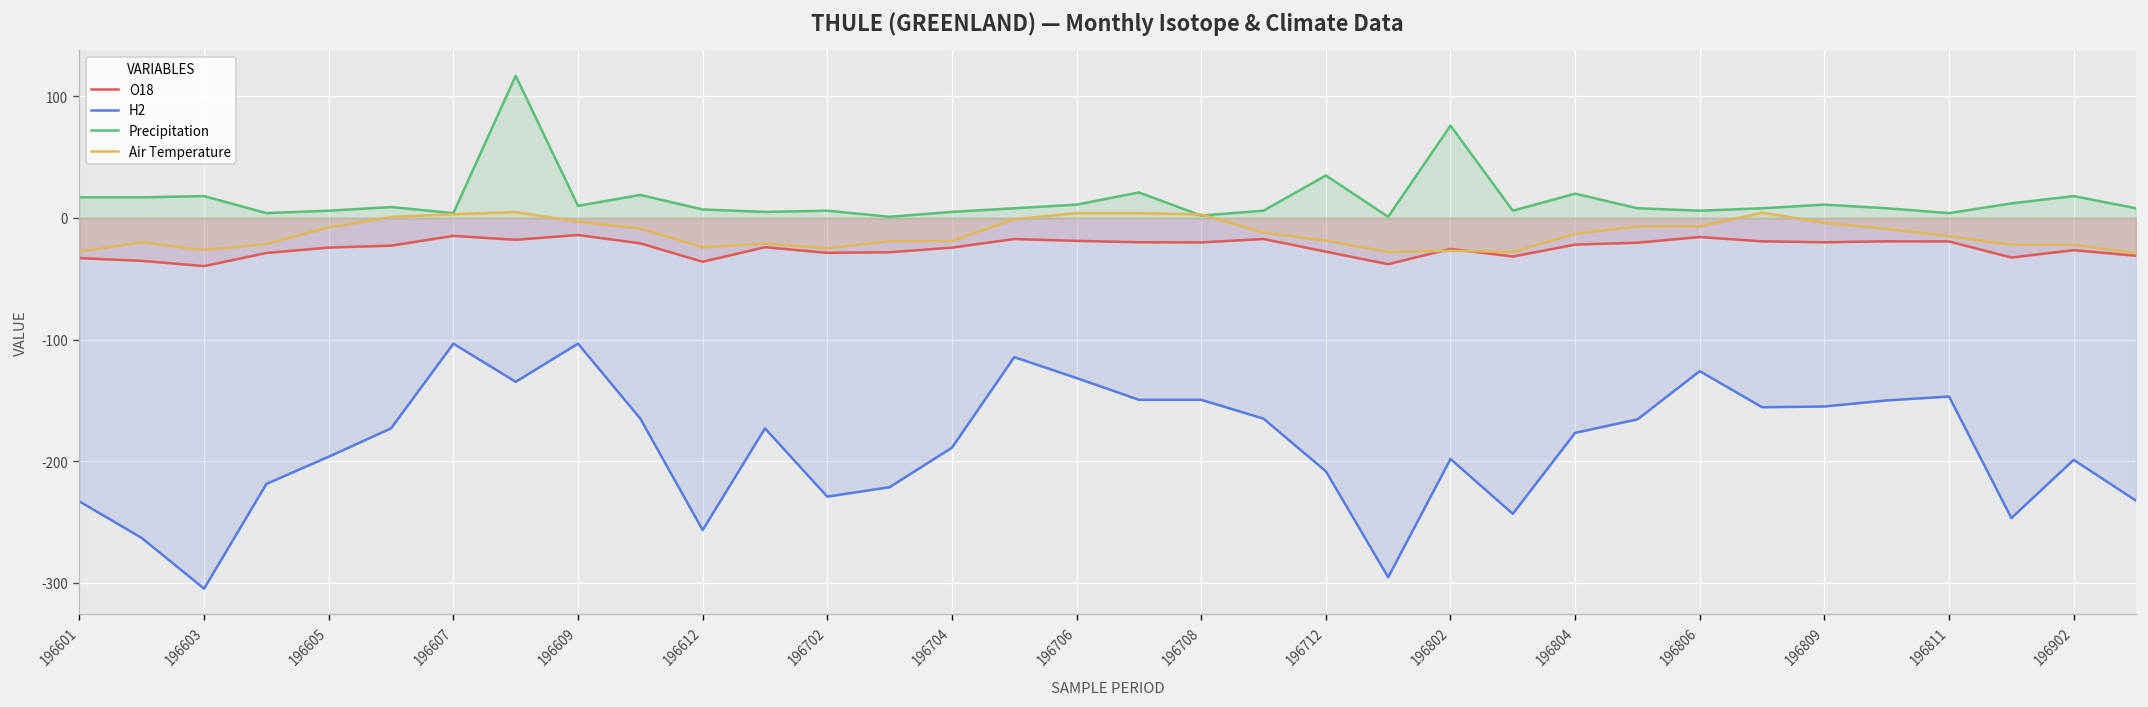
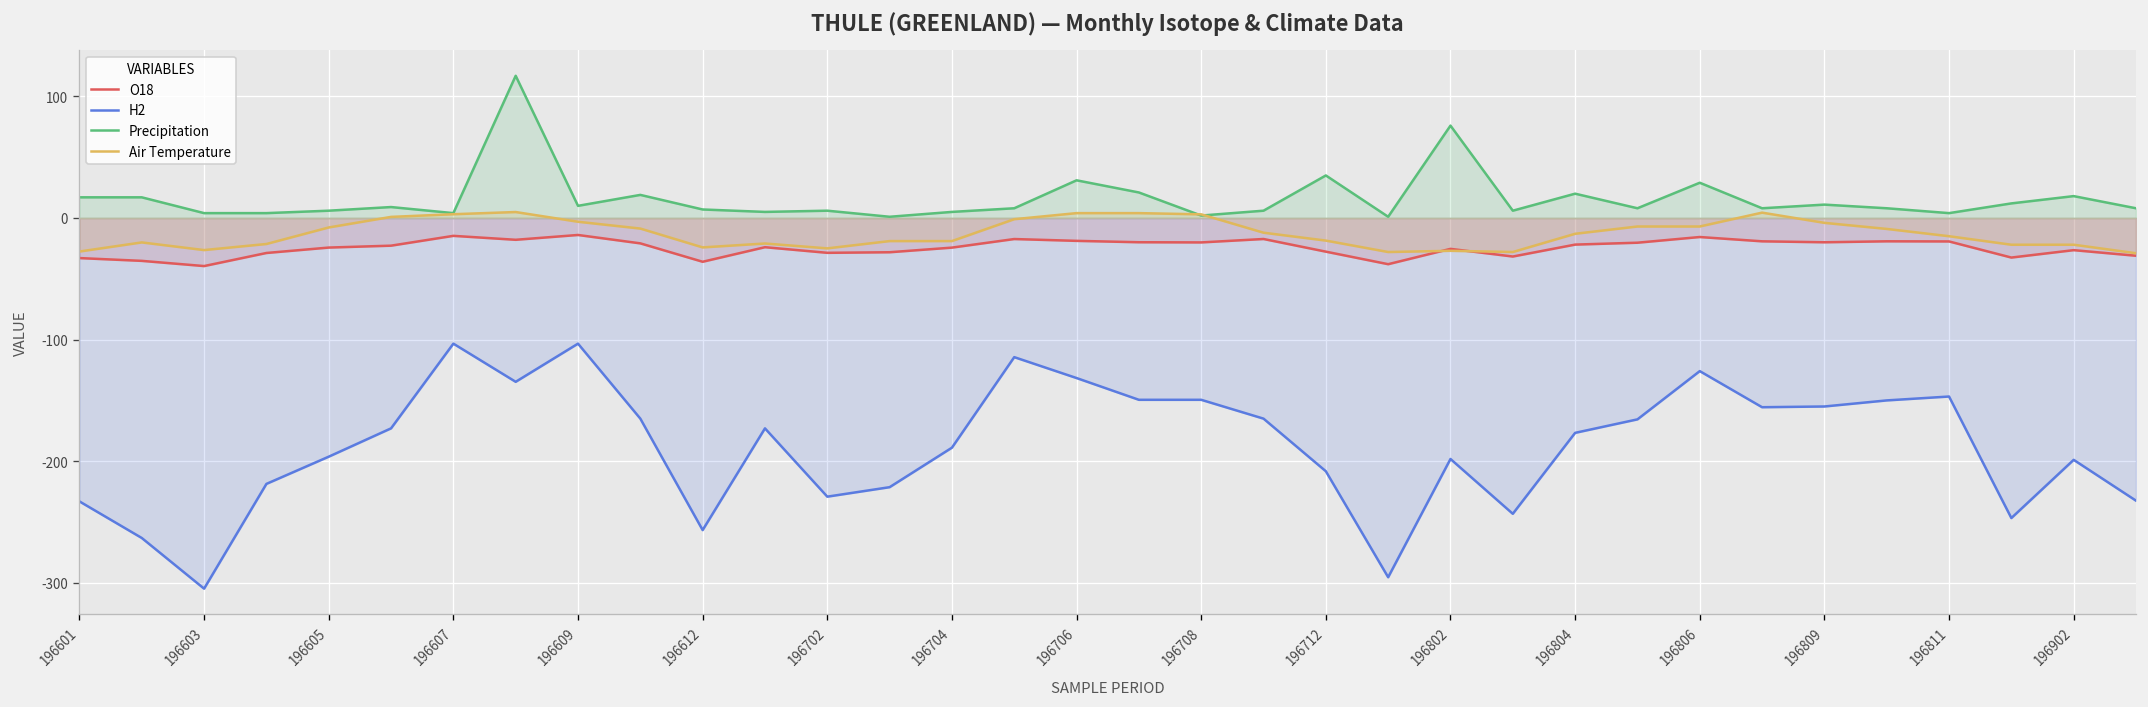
Precipitation, 196603: 18 -> 4
Precipitation, 196706: 11 -> 31
Precipitation, 196806: 6 -> 29
